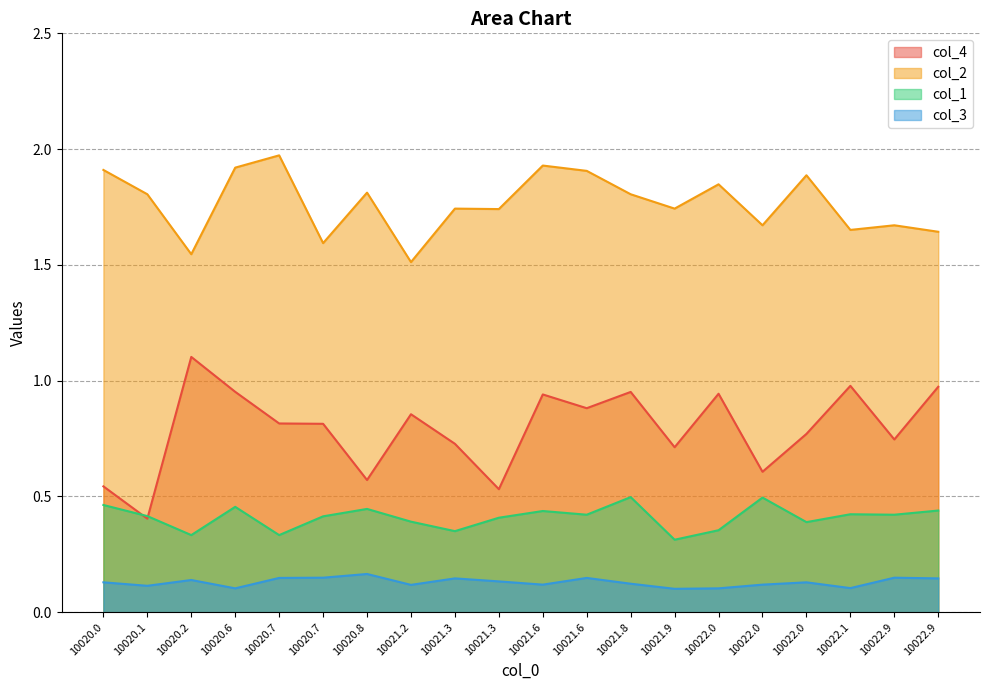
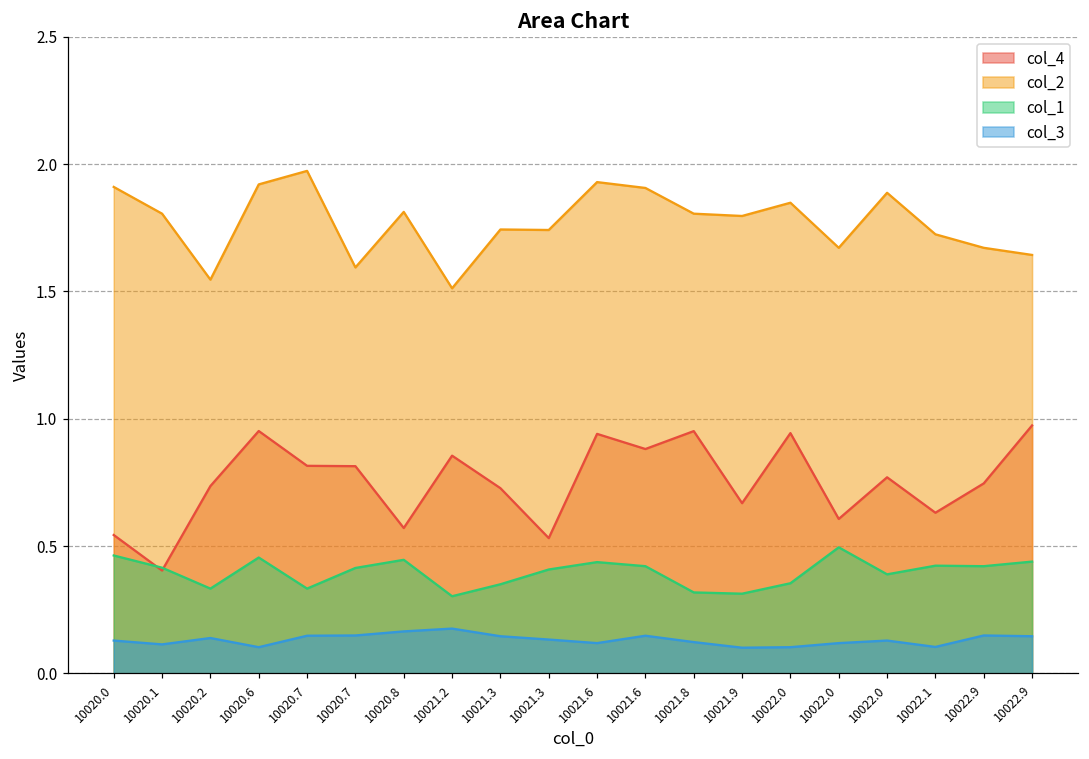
col_4, 10020.2: 1.10 -> 0.74
col_1, 10021.2: 0.39 -> 0.30
col_3, 10021.2: 0.12 -> 0.18
col_1, 10021.8: 0.50 -> 0.32
col_4, 10021.9: 0.71 -> 0.67
col_2, 10021.9: 1.74 -> 1.80
col_4, 10022.1: 0.98 -> 0.63
col_2, 10022.1: 1.65 -> 1.72
